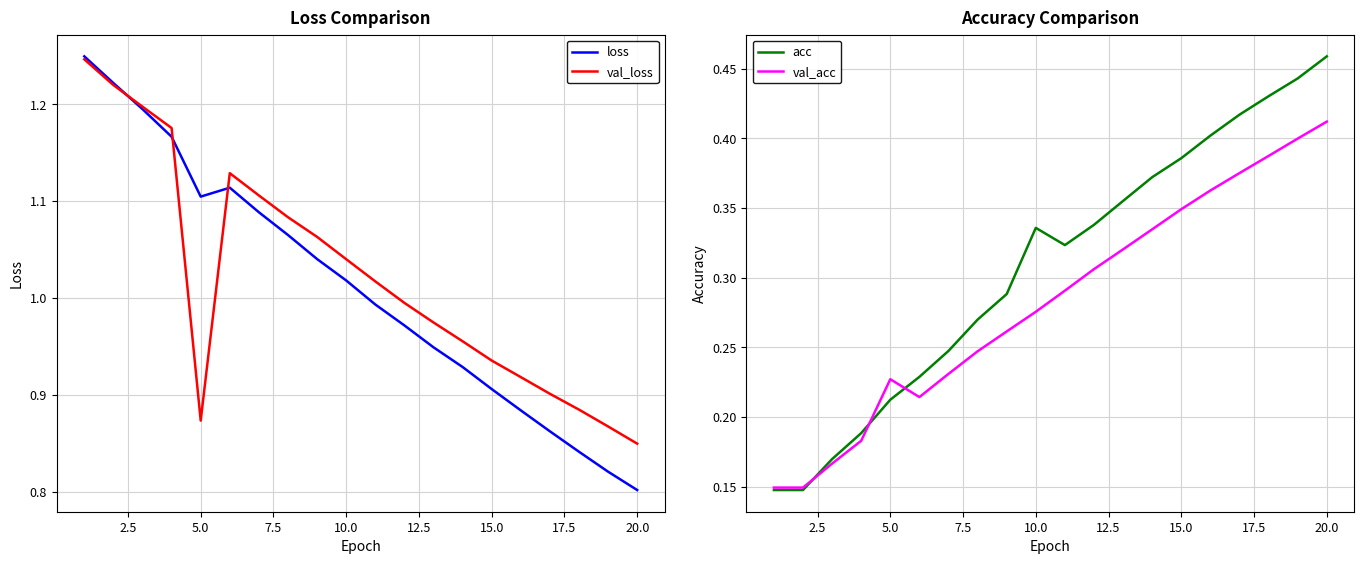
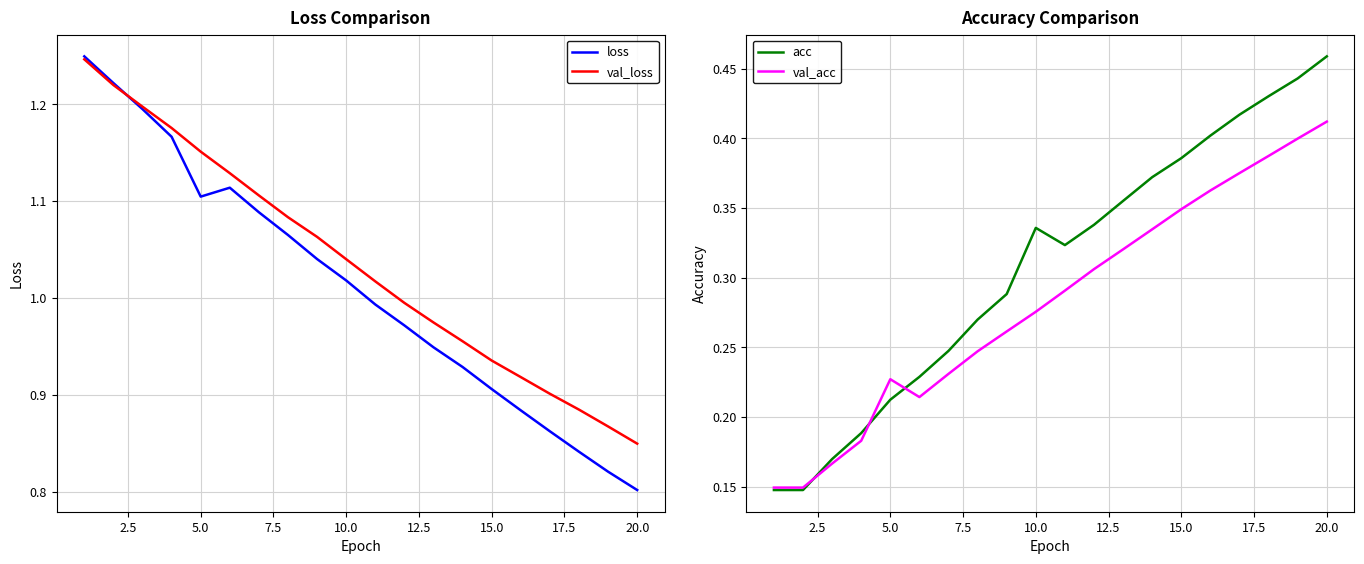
Loss Comparison, val_loss, 5.0: 0.87 -> 1.15
